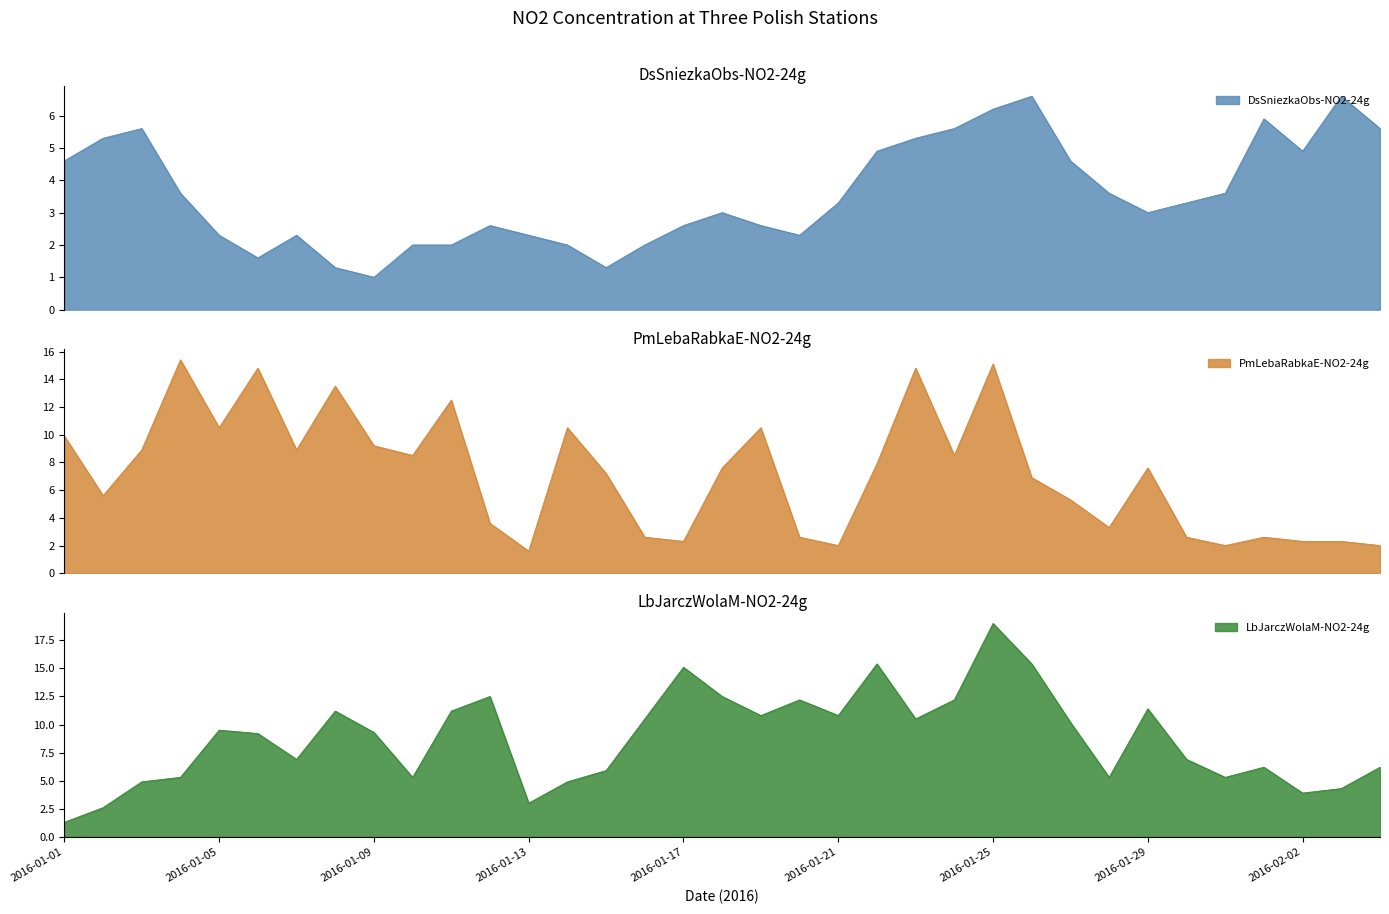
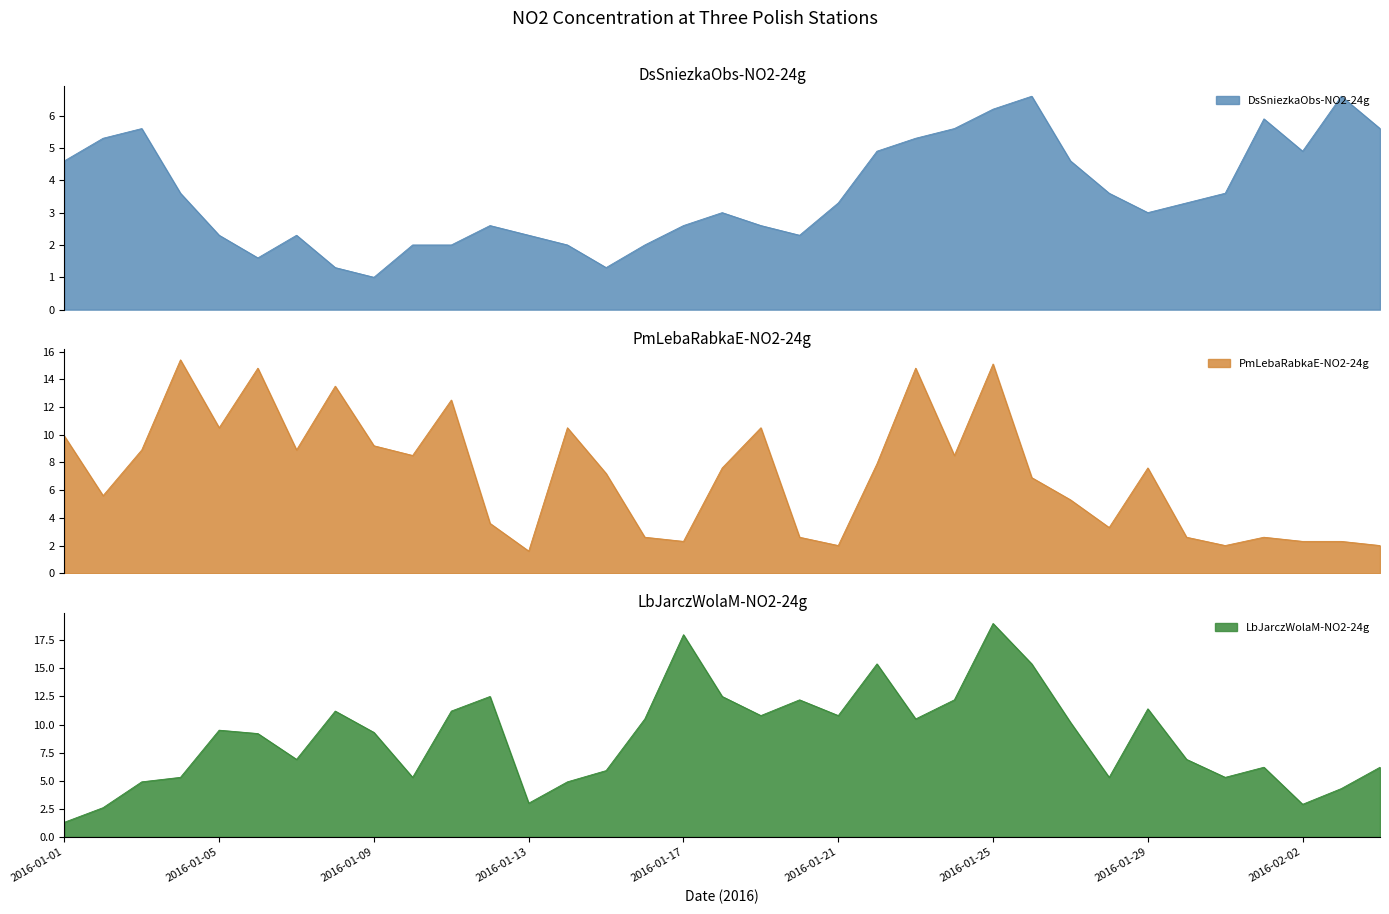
LbJarczWolaM-NO2-24g, 2016-01-17: 15.1 -> 18.0
LbJarczWolaM-NO2-24g, 2016-02-02: 3.9 -> 2.9
